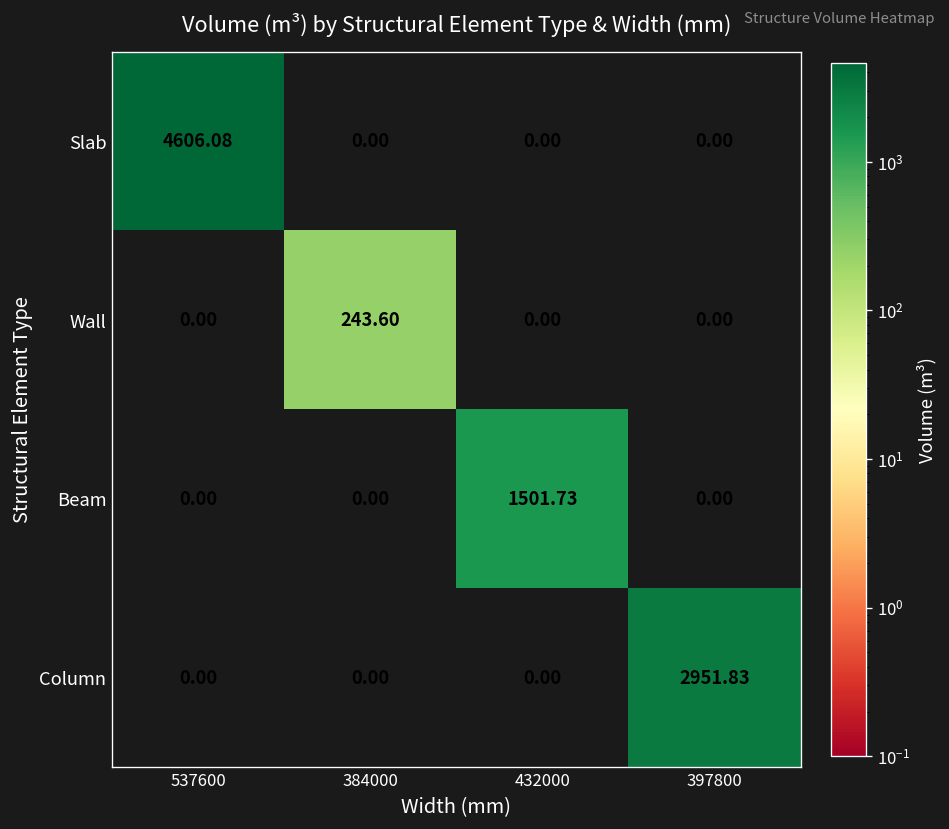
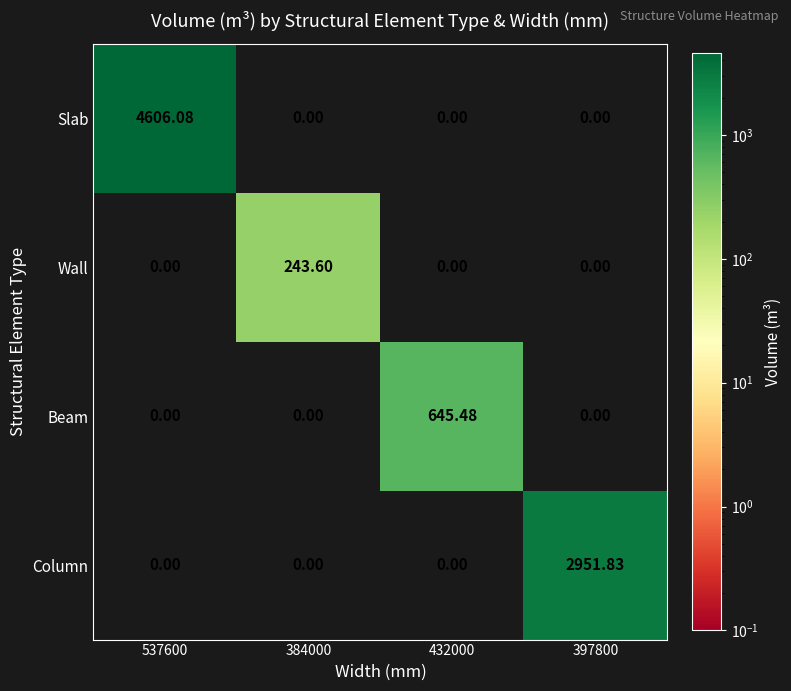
Beam, 432000: 1501.73 -> 645.48
